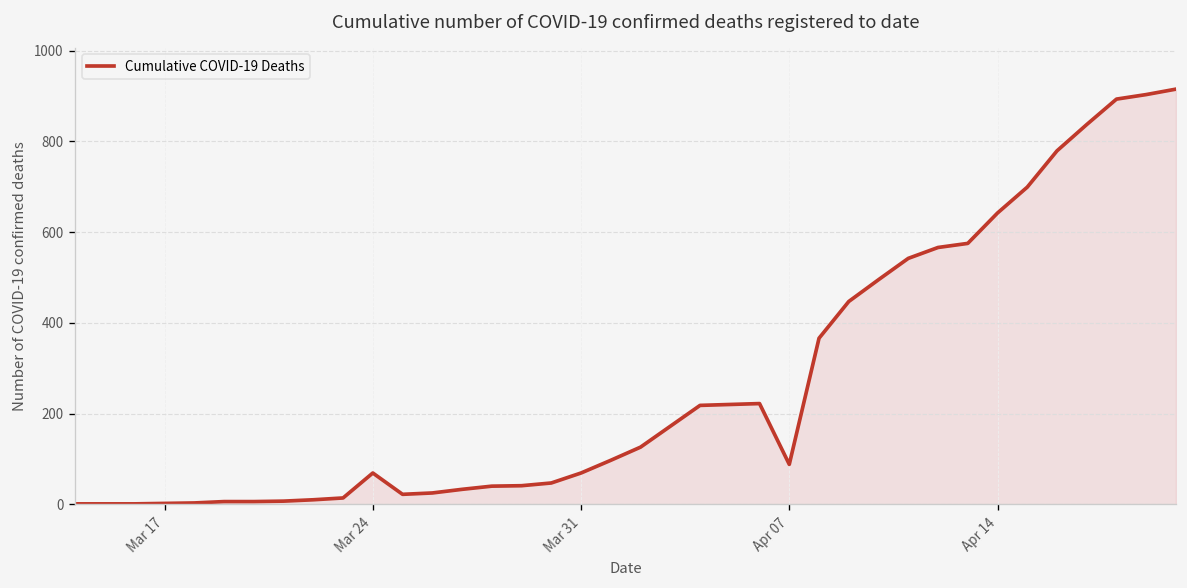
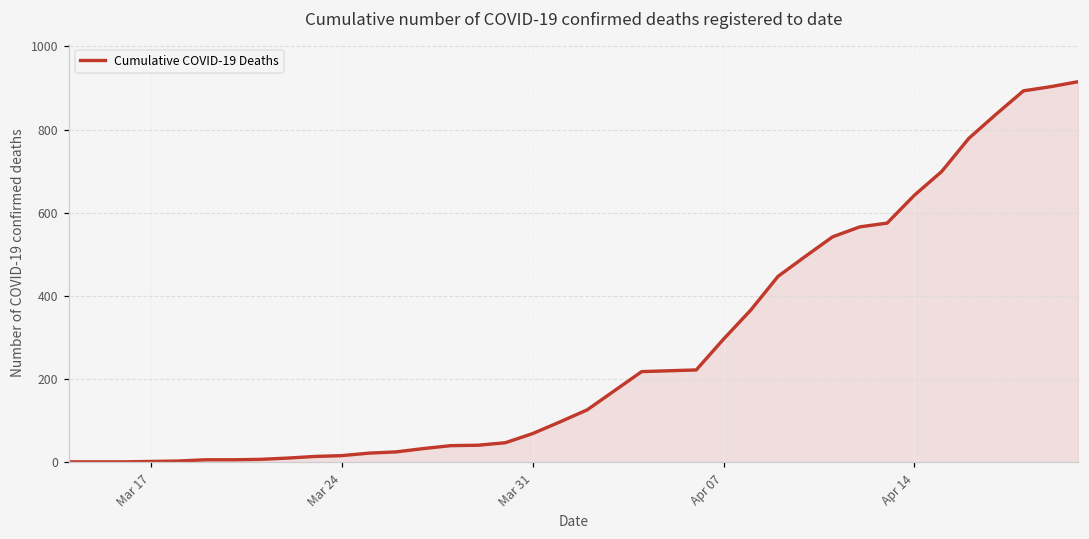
Mar 24: 70 -> 20
Apr 07: 90 -> 300
